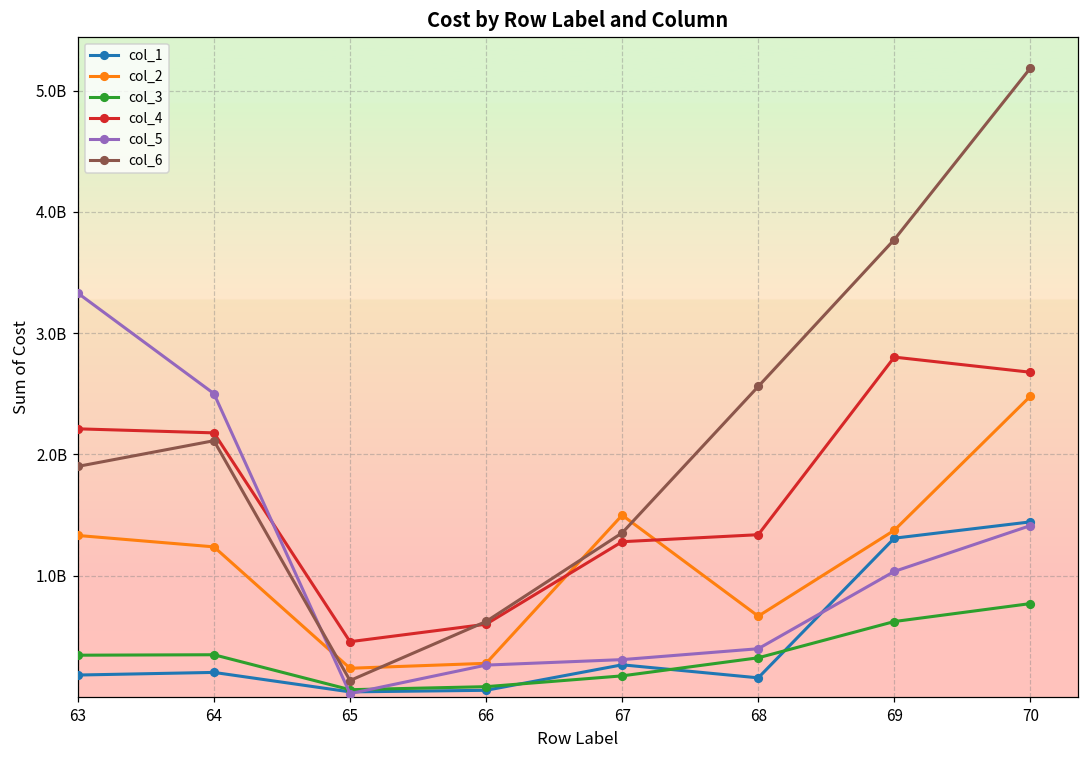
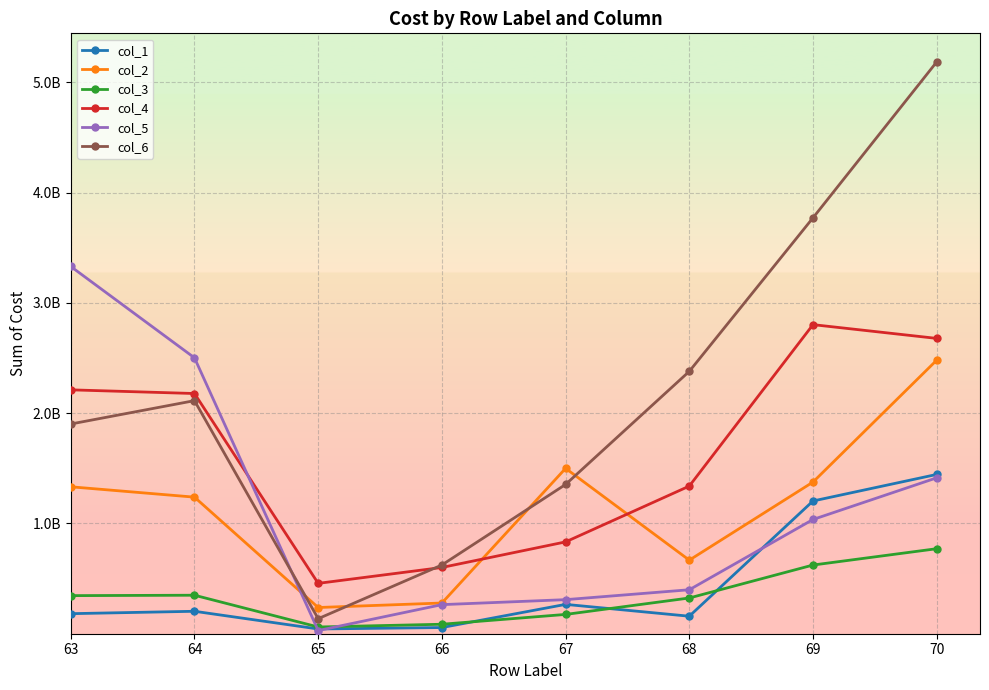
col_4, 67: 1280000000 -> 830000000
col_6, 68: 2560000000 -> 2380000000
col_1, 69: 1310000000 -> 1200000000
